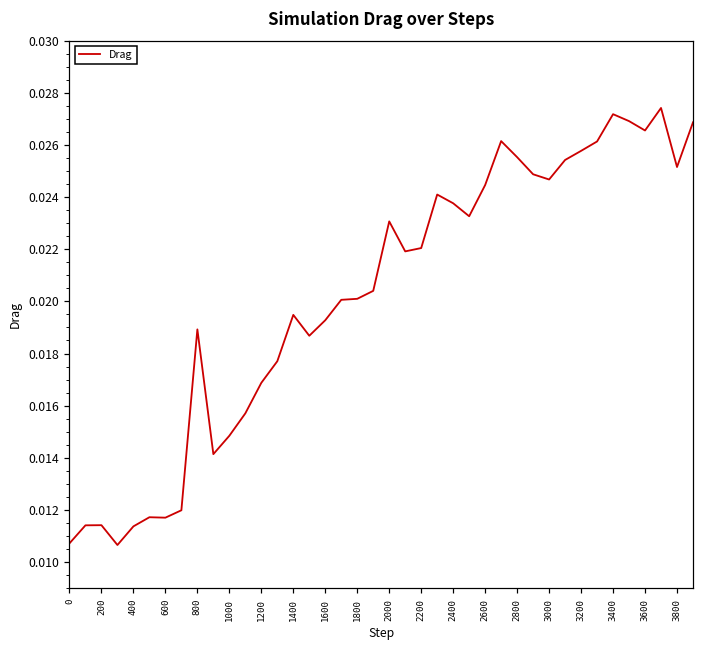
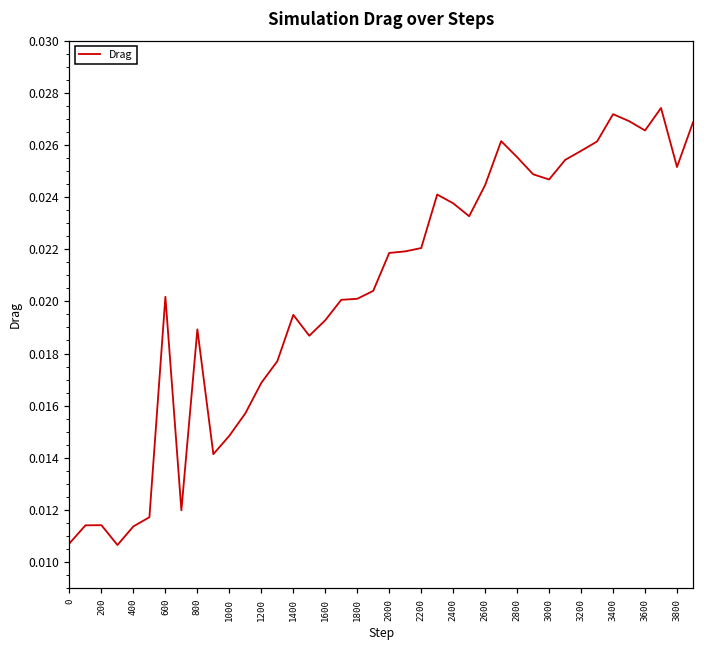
600: 0.0117 -> 0.0202
2000: 0.0231 -> 0.0219
